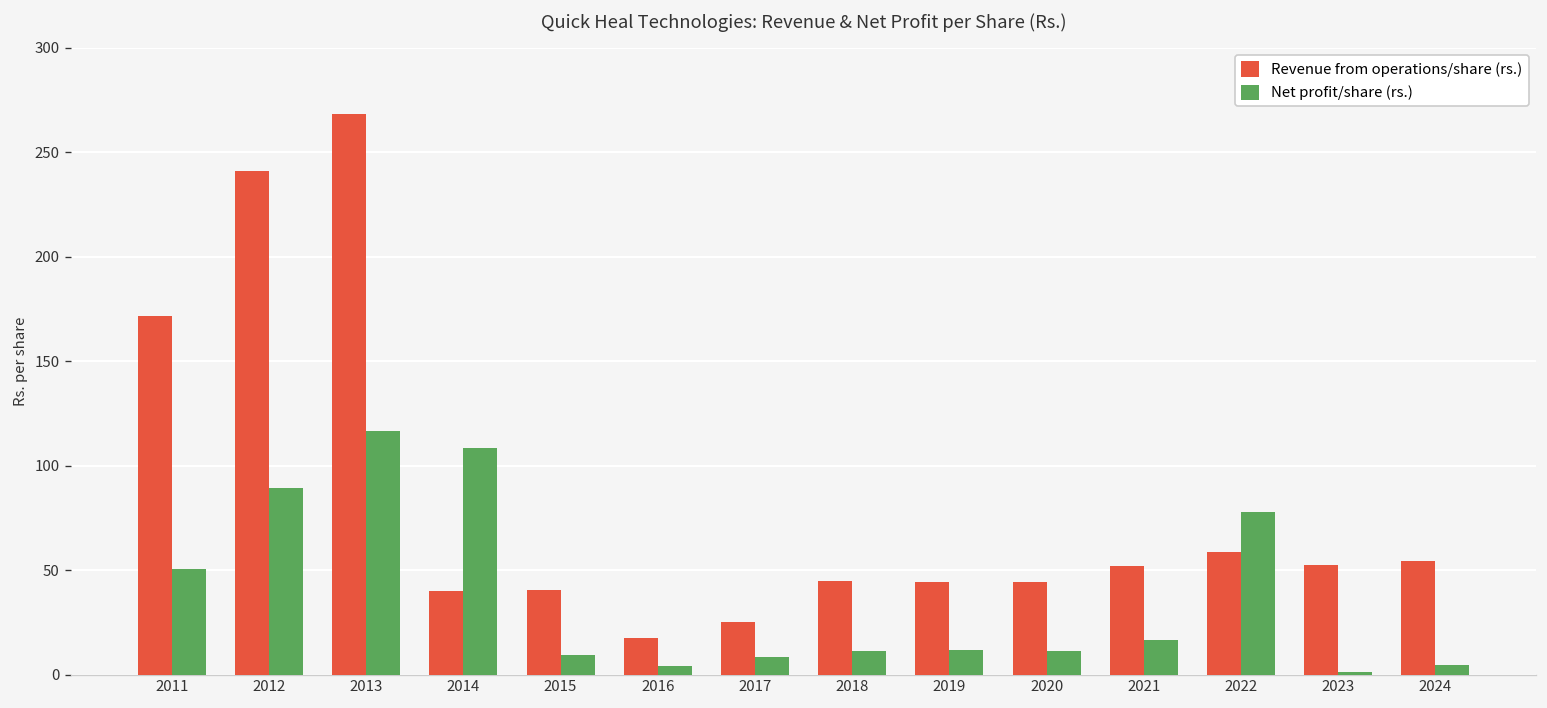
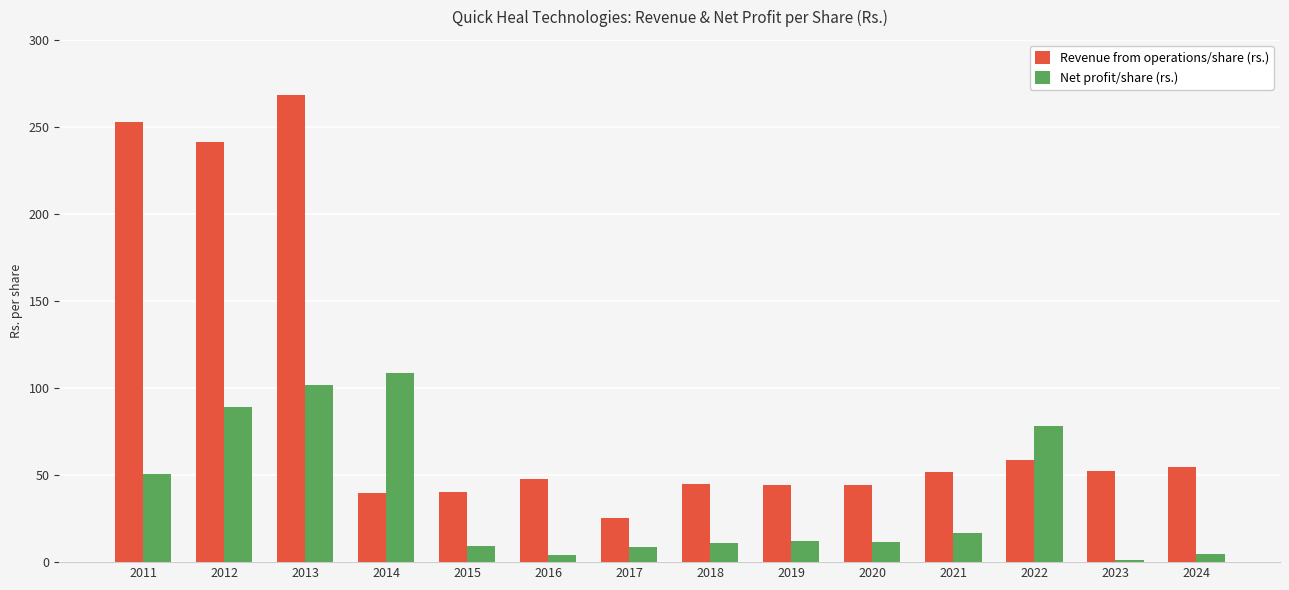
Revenue from operations/share (rs.), 2011: 172 -> 253
Net profit/share (rs.), 2013: 117 -> 102
Revenue from operations/share (rs.), 2016: 17 -> 48
